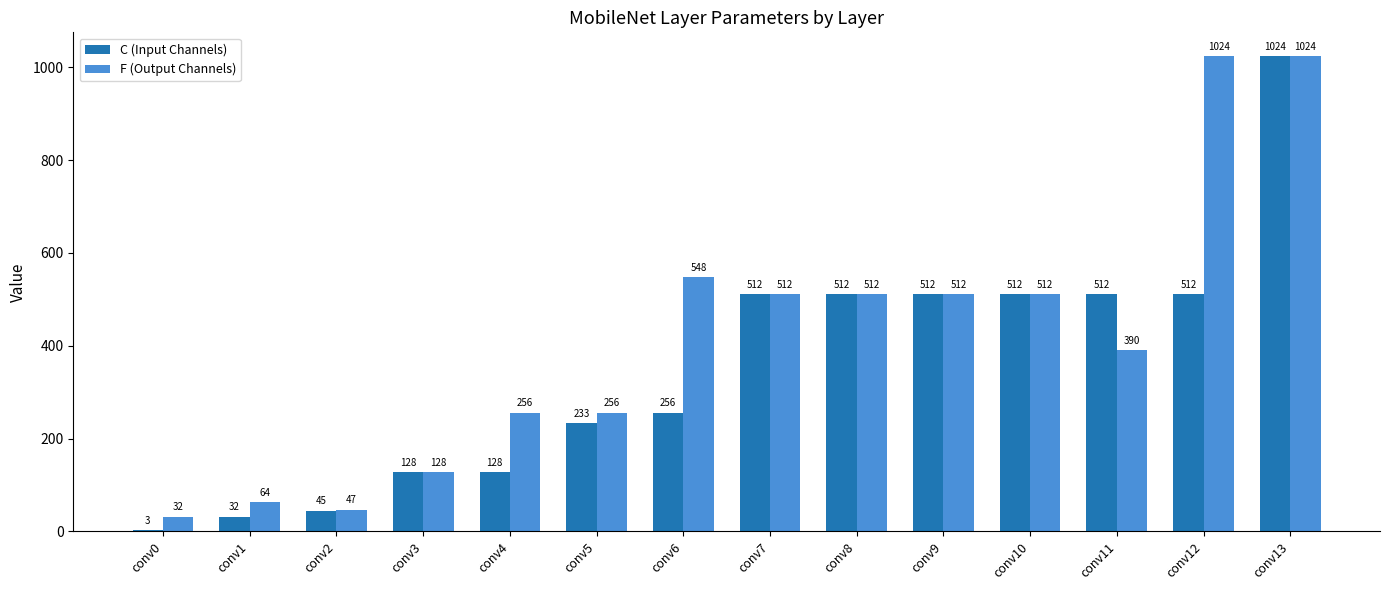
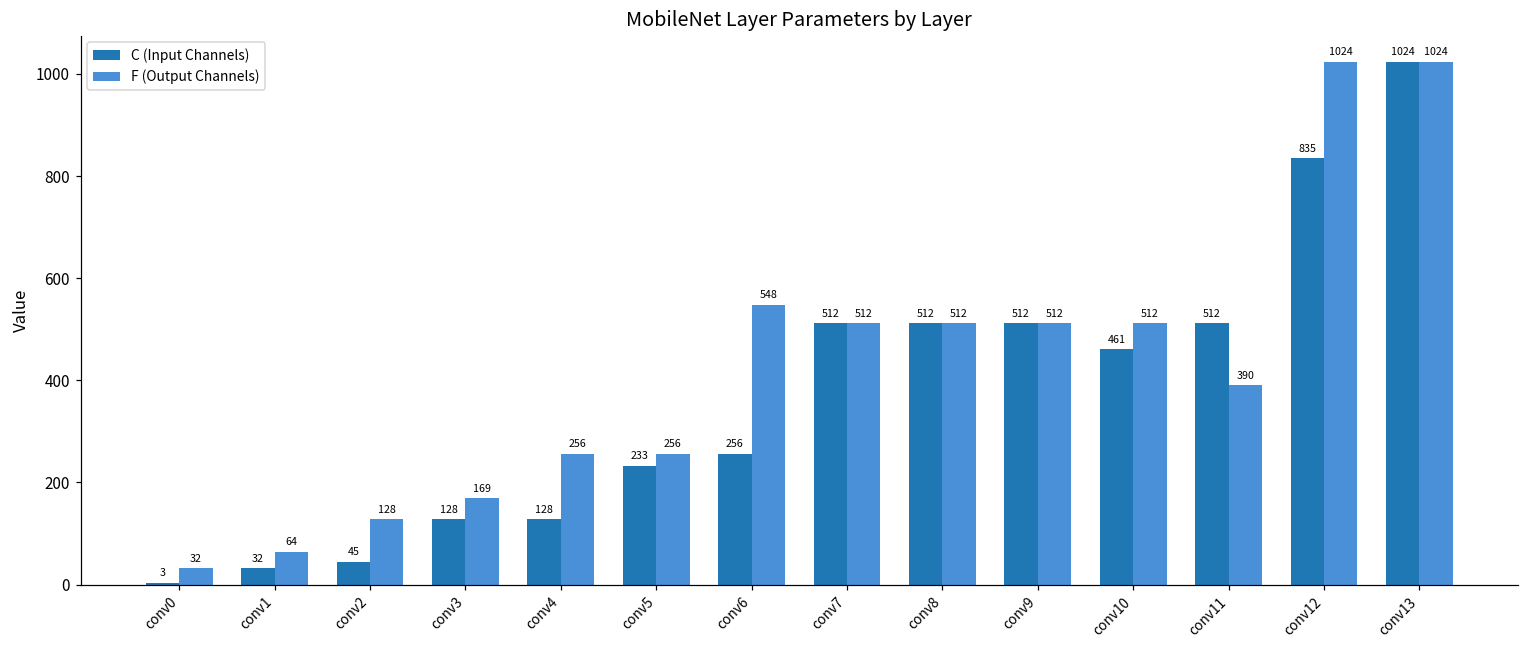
F (Output Channels), conv2: 47 -> 128
F (Output Channels), conv3: 128 -> 169
C (Input Channels), conv10: 512 -> 461
C (Input Channels), conv12: 512 -> 835
